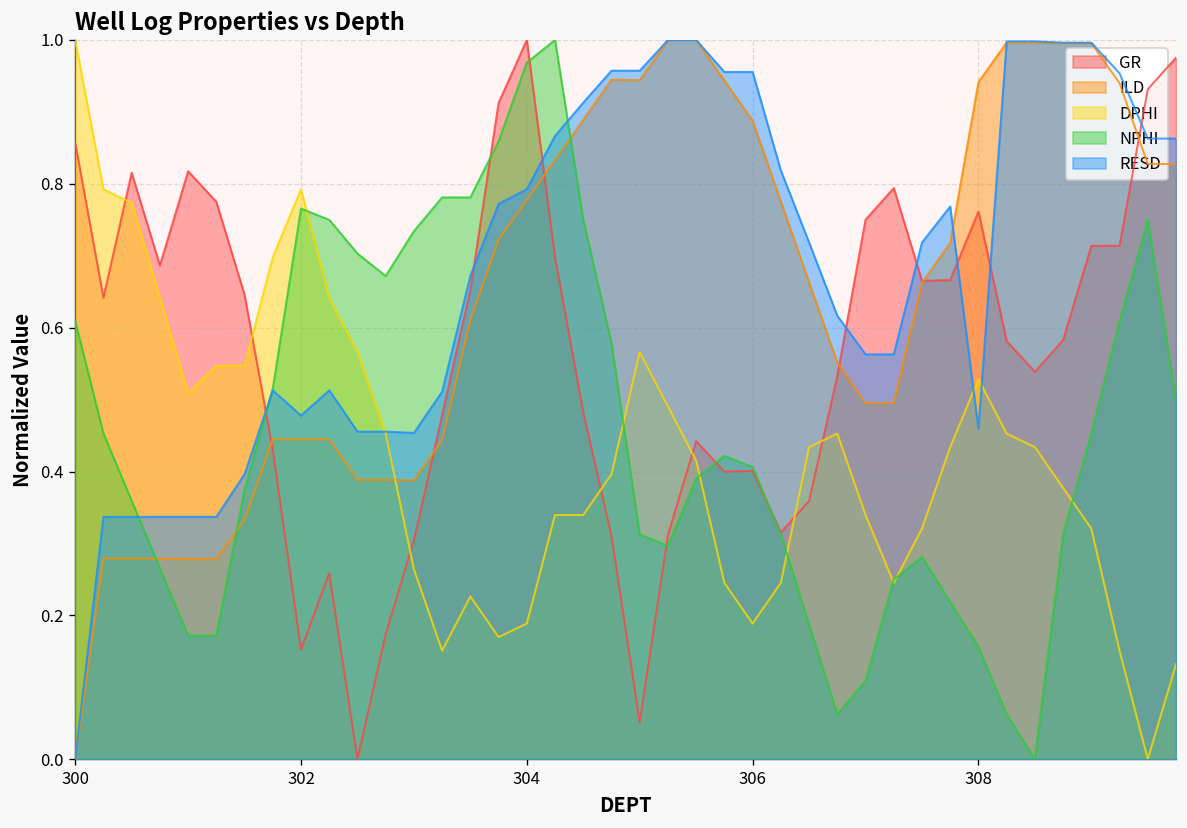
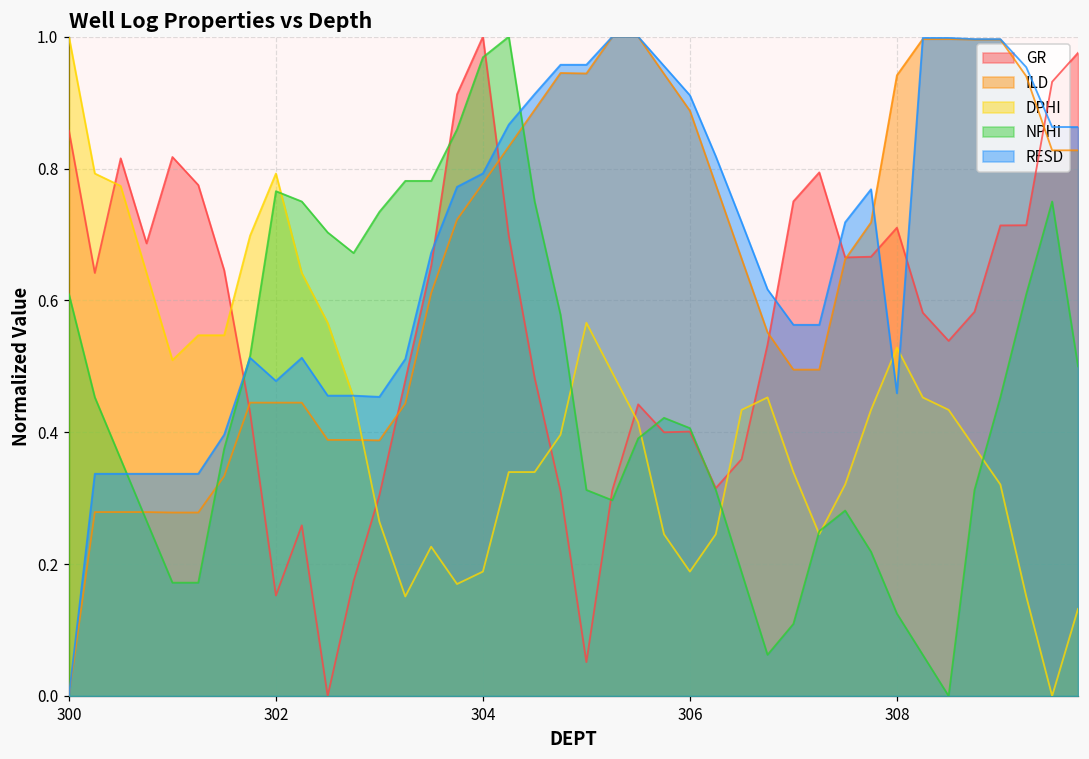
RESD, 306: 0.96 -> 0.91
GR, 308: 0.76 -> 0.71
NPHI, 308: 0.16 -> 0.13
